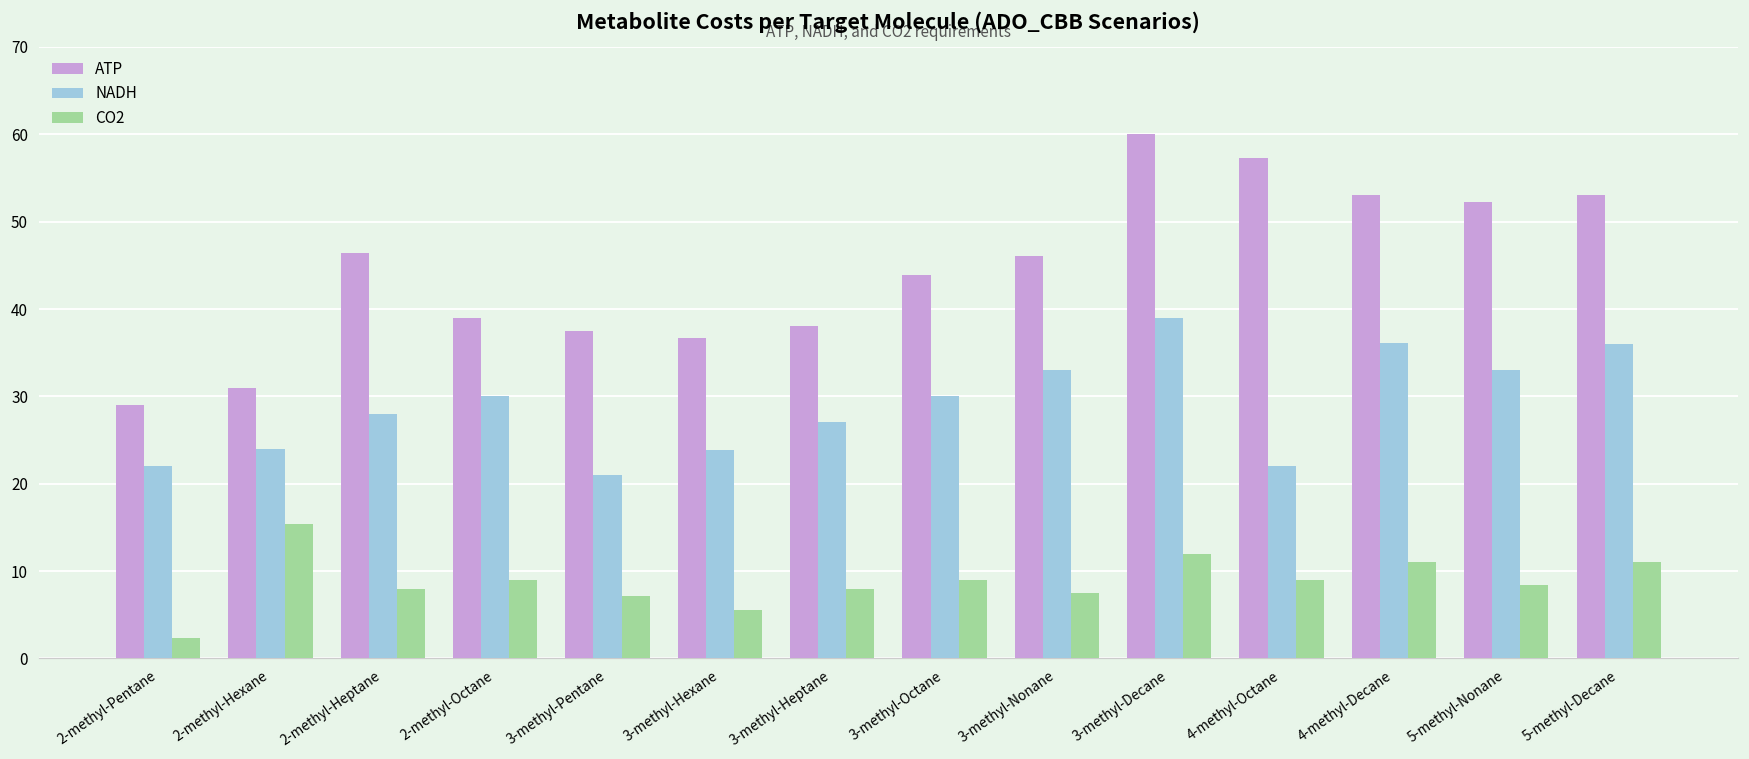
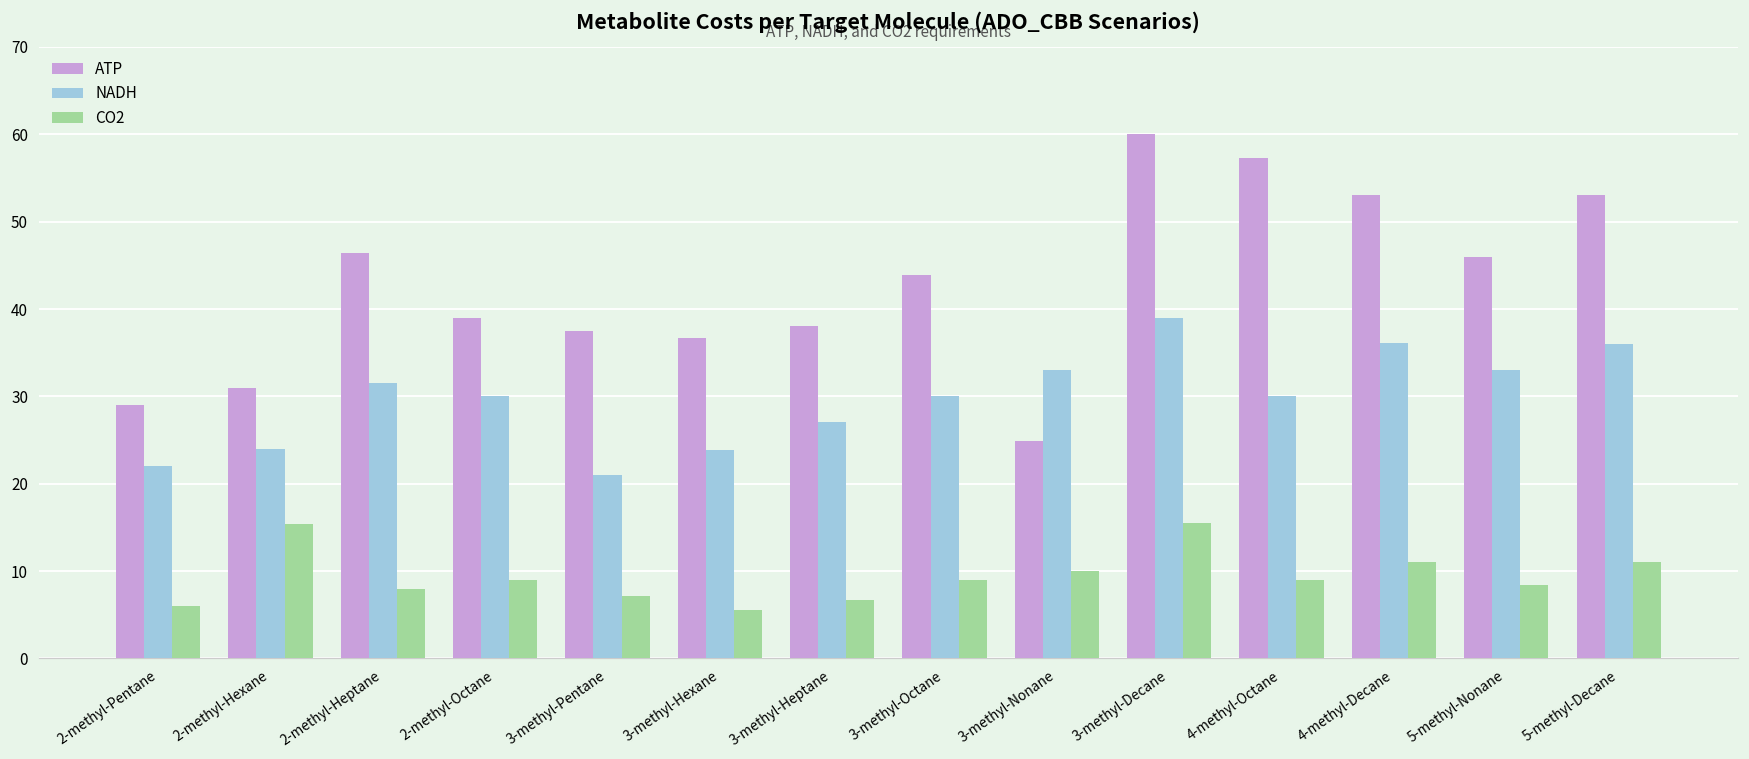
CO2, 2-methyl-Pentane: 2 -> 6
NADH, 2-methyl-Heptane: 28 -> 32
CO2, 3-methyl-Heptane: 8 -> 7
ATP, 3-methyl-Nonane: 46 -> 25
CO2, 3-methyl-Nonane: 7 -> 10
CO2, 3-methyl-Decane: 12 -> 15
NADH, 4-methyl-Octane: 22 -> 30
ATP, 5-methyl-Nonane: 52 -> 46
